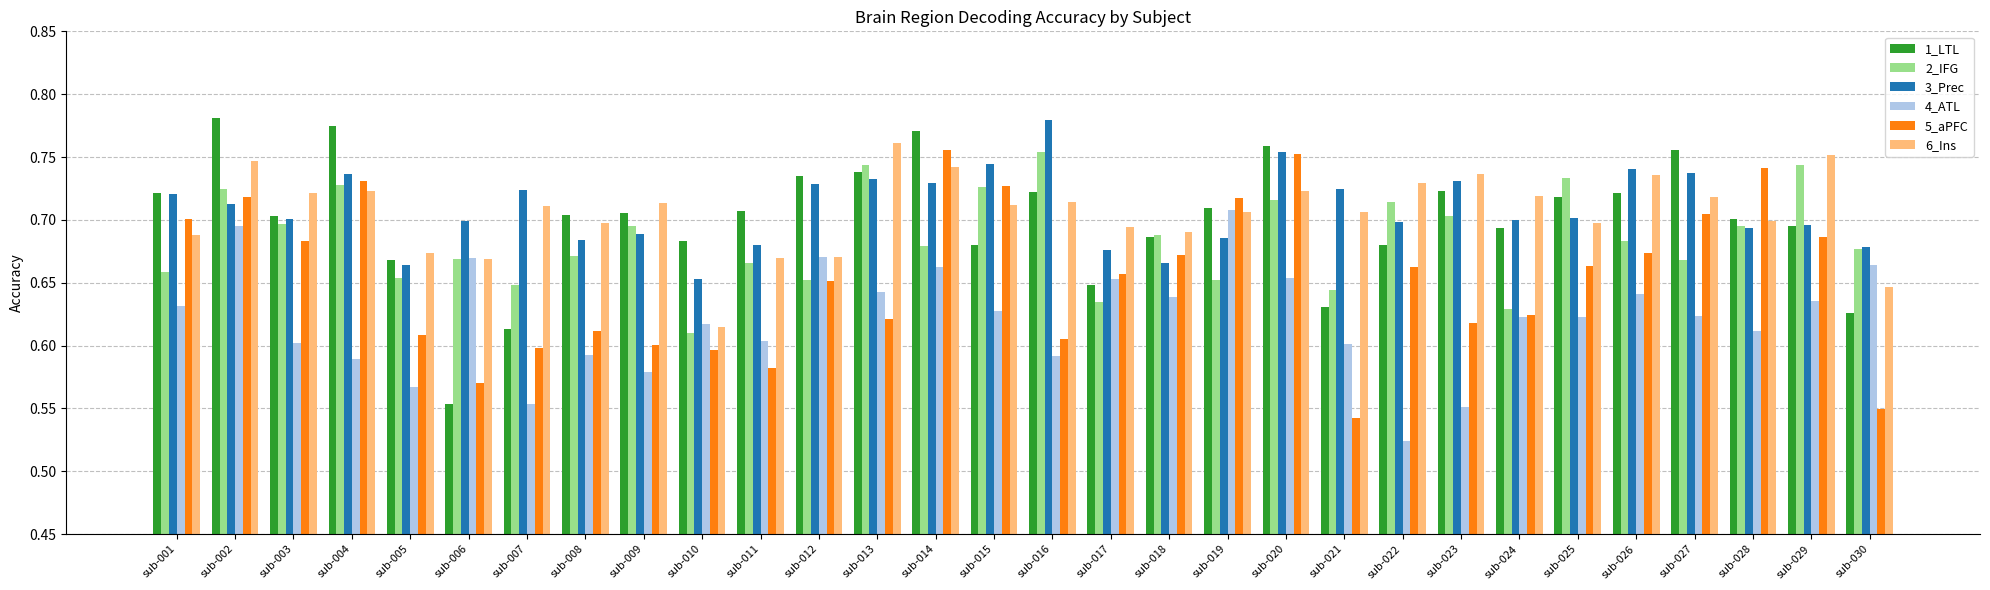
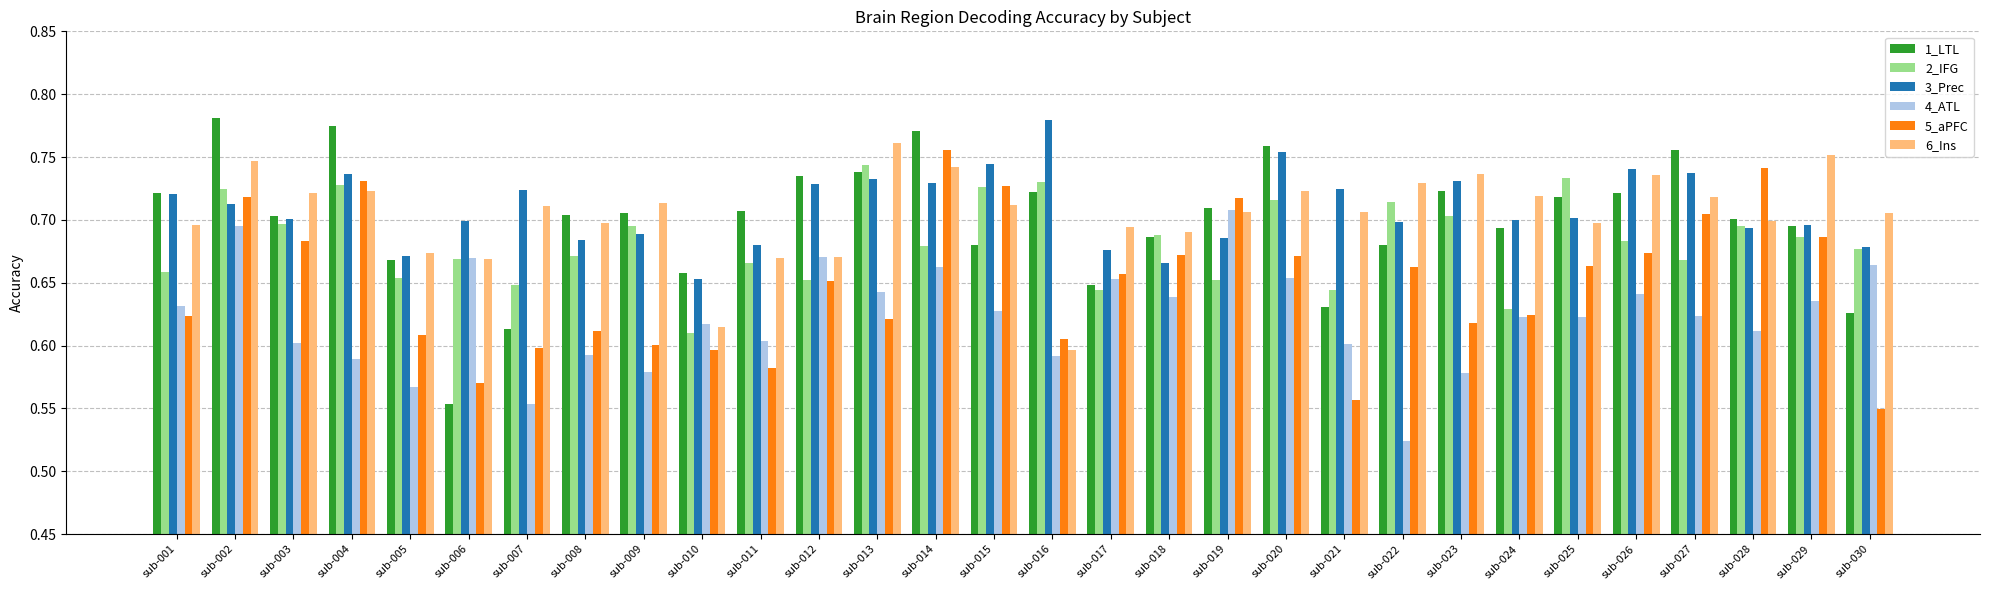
5_aPFC, sub-001: 0.700 -> 0.624
6_Ins, sub-001: 0.688 -> 0.696
3_Prec, sub-005: 0.664 -> 0.671
1_LTL, sub-010: 0.683 -> 0.658
2_IFG, sub-016: 0.754 -> 0.730
6_Ins, sub-016: 0.714 -> 0.596
2_IFG, sub-017: 0.635 -> 0.644
5_aPFC, sub-020: 0.753 -> 0.671
5_aPFC, sub-021: 0.542 -> 0.556
4_ATL, sub-023: 0.551 -> 0.578
2_IFG, sub-029: 0.744 -> 0.686
6_Ins, sub-030: 0.647 -> 0.705
